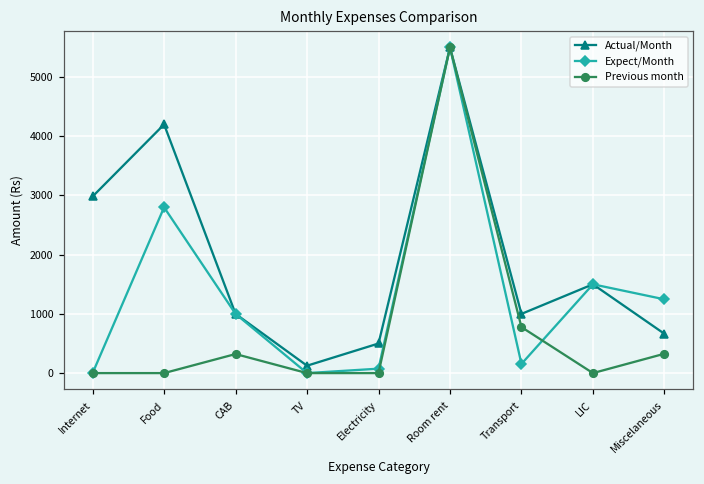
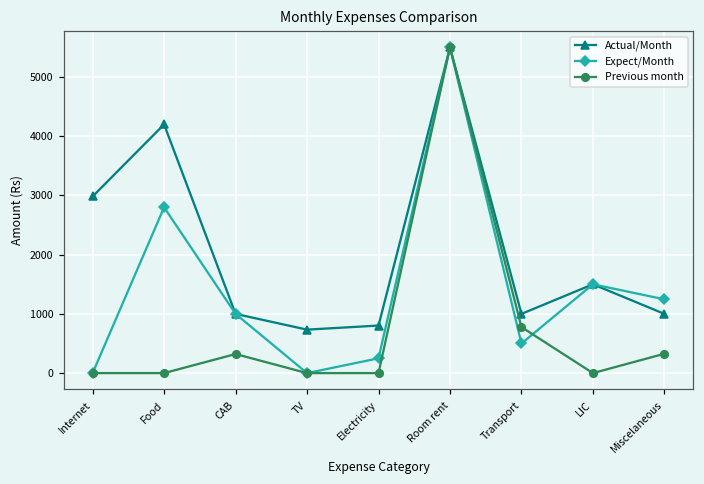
Actual/Month, TV: 100 -> 700
Actual/Month, Electricity: 500 -> 800
Expect/Month, Electricity: 100 -> 300
Expect/Month, Transport: 200 -> 500
Actual/Month, Miscelaneous: 700 -> 1000
